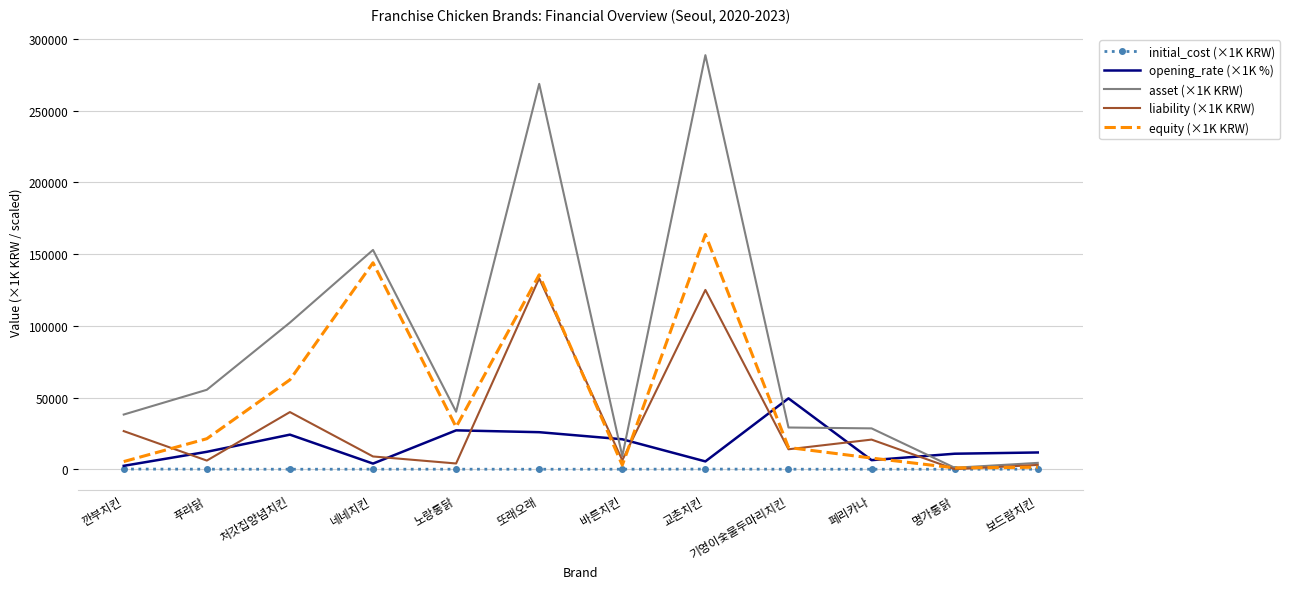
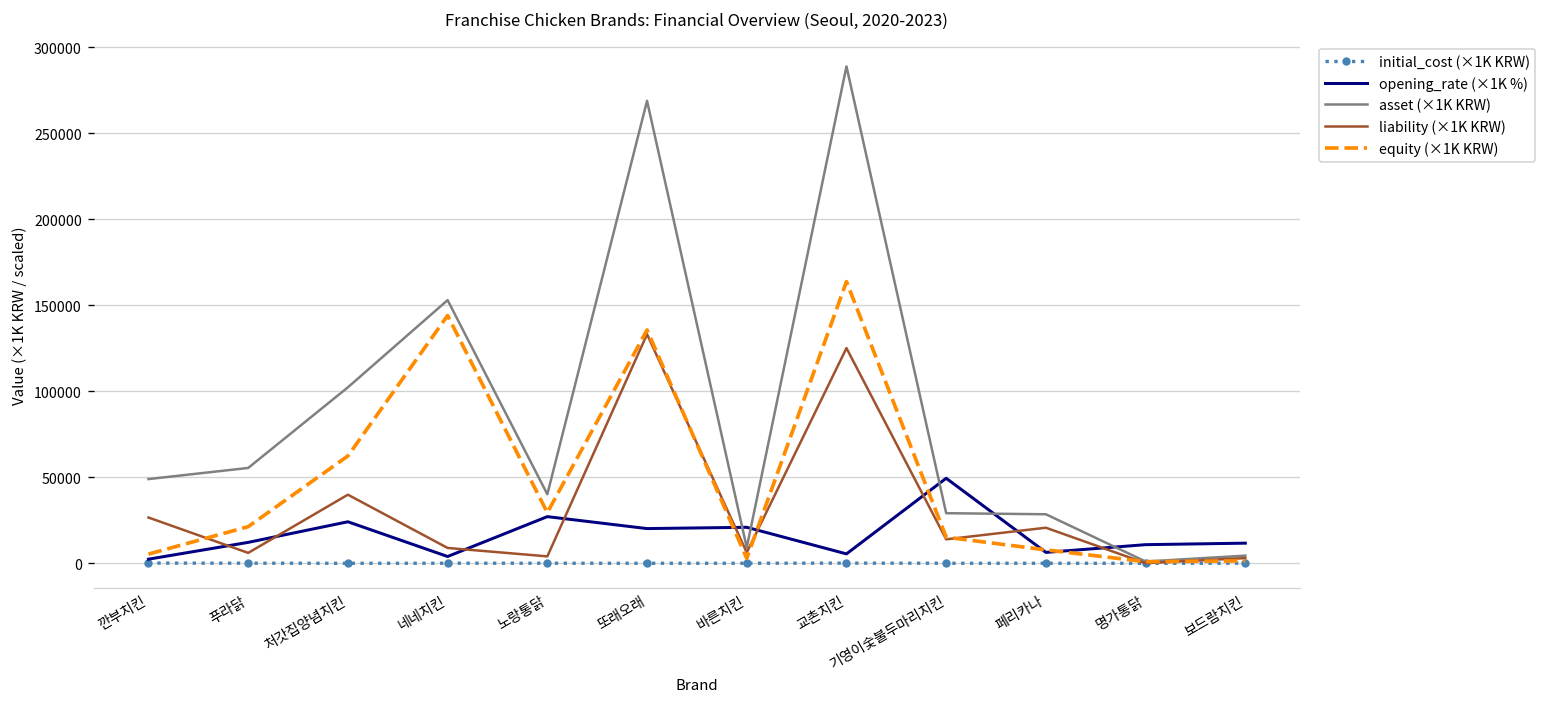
asset (×1K KRW), 깐부치킨: 38000 -> 49000
opening_rate (×1K %), 또래오래: 26000 -> 20000
